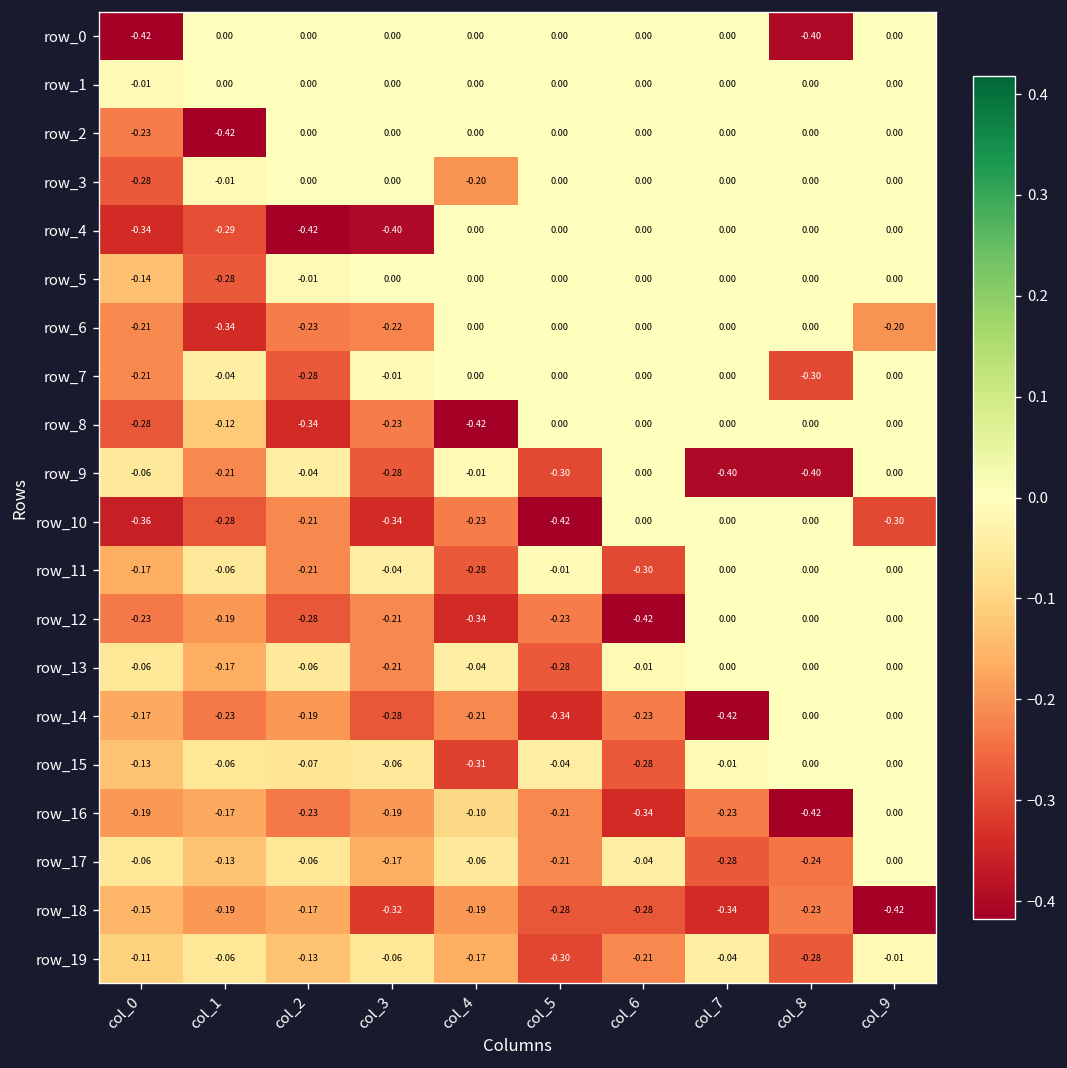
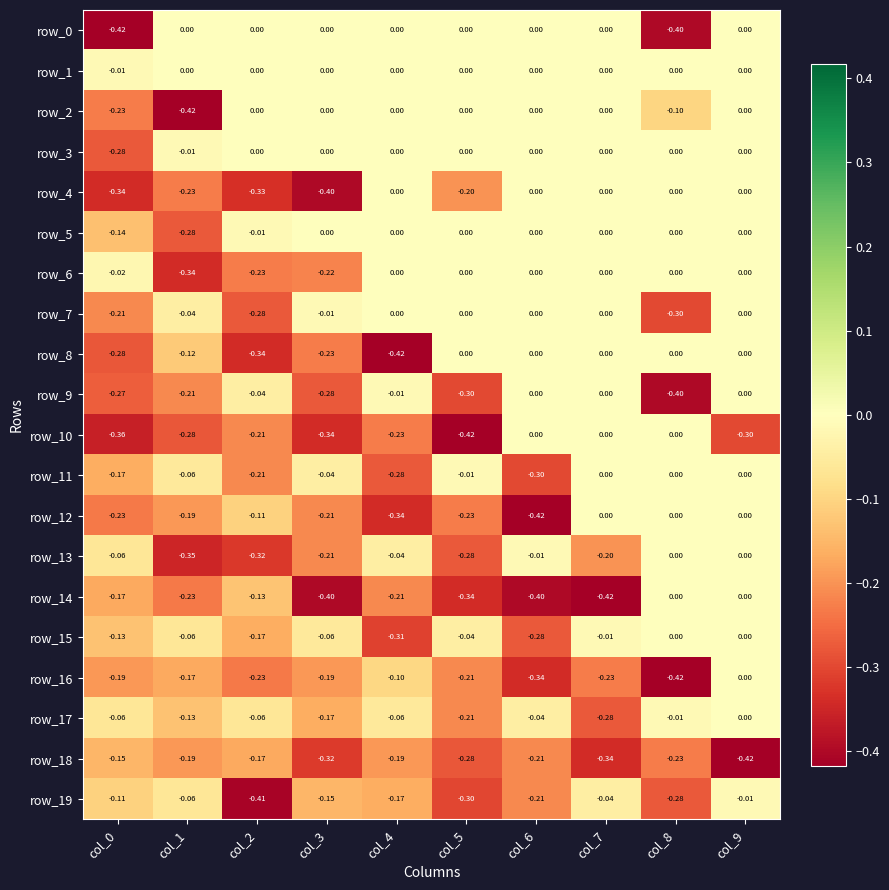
row_2, col_8: 0.00 -> -0.10
row_3, col_4: -0.20 -> 0.00
row_4, col_1: -0.29 -> -0.23
row_4, col_2: -0.42 -> -0.33
row_4, col_5: 0.00 -> -0.20
row_6, col_0: -0.21 -> -0.02
row_6, col_9: -0.20 -> 0.00
row_9, col_0: -0.06 -> -0.27
row_9, col_7: -0.40 -> 0.00
row_12, col_2: -0.28 -> -0.11
row_13, col_1: -0.17 -> -0.35
row_13, col_2: -0.06 -> -0.32
row_13, col_7: 0.00 -> -0.20
row_14, col_2: -0.19 -> -0.13
row_14, col_3: -0.28 -> -0.40
row_14, col_6: -0.23 -> -0.40
row_15, col_2: -0.07 -> -0.17
row_17, col_8: -0.24 -> -0.01
row_18, col_6: -0.28 -> -0.21
row_19, col_2: -0.13 -> -0.41
row_19, col_3: -0.06 -> -0.15
